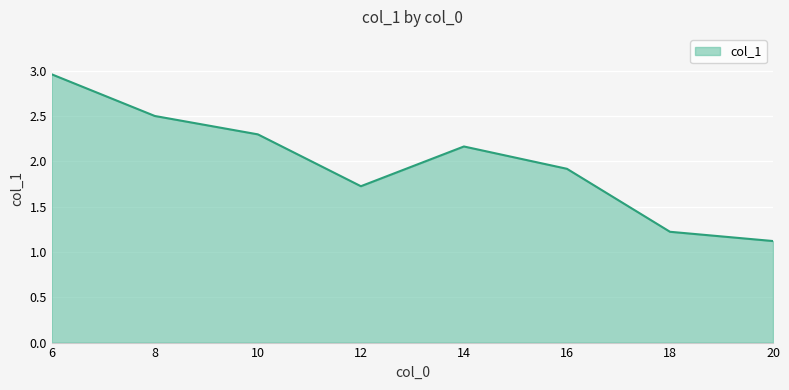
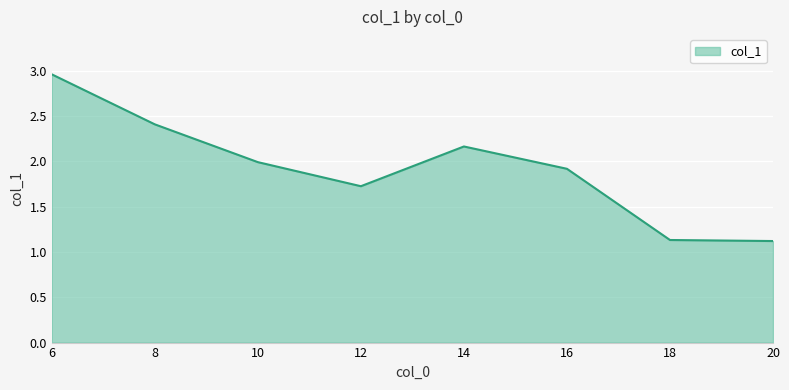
8: 2.5 -> 2.4
10: 2.3 -> 2.0
18: 1.2 -> 1.1
